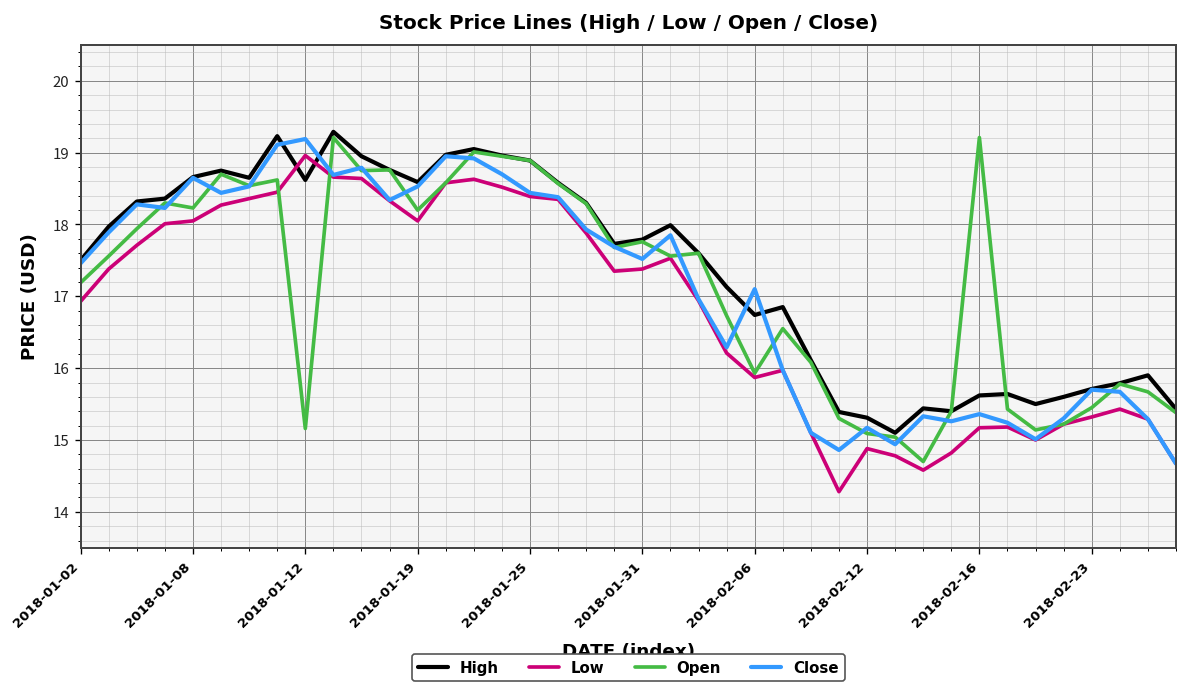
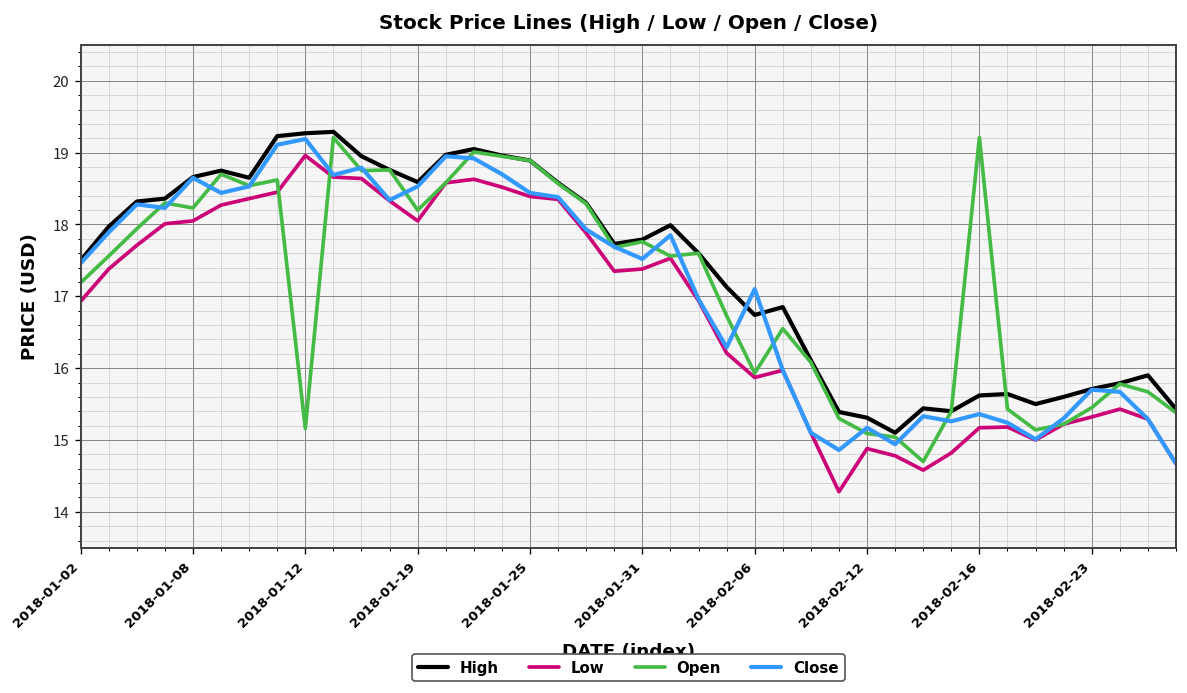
High, 2018-01-12: 18.6 -> 19.3
